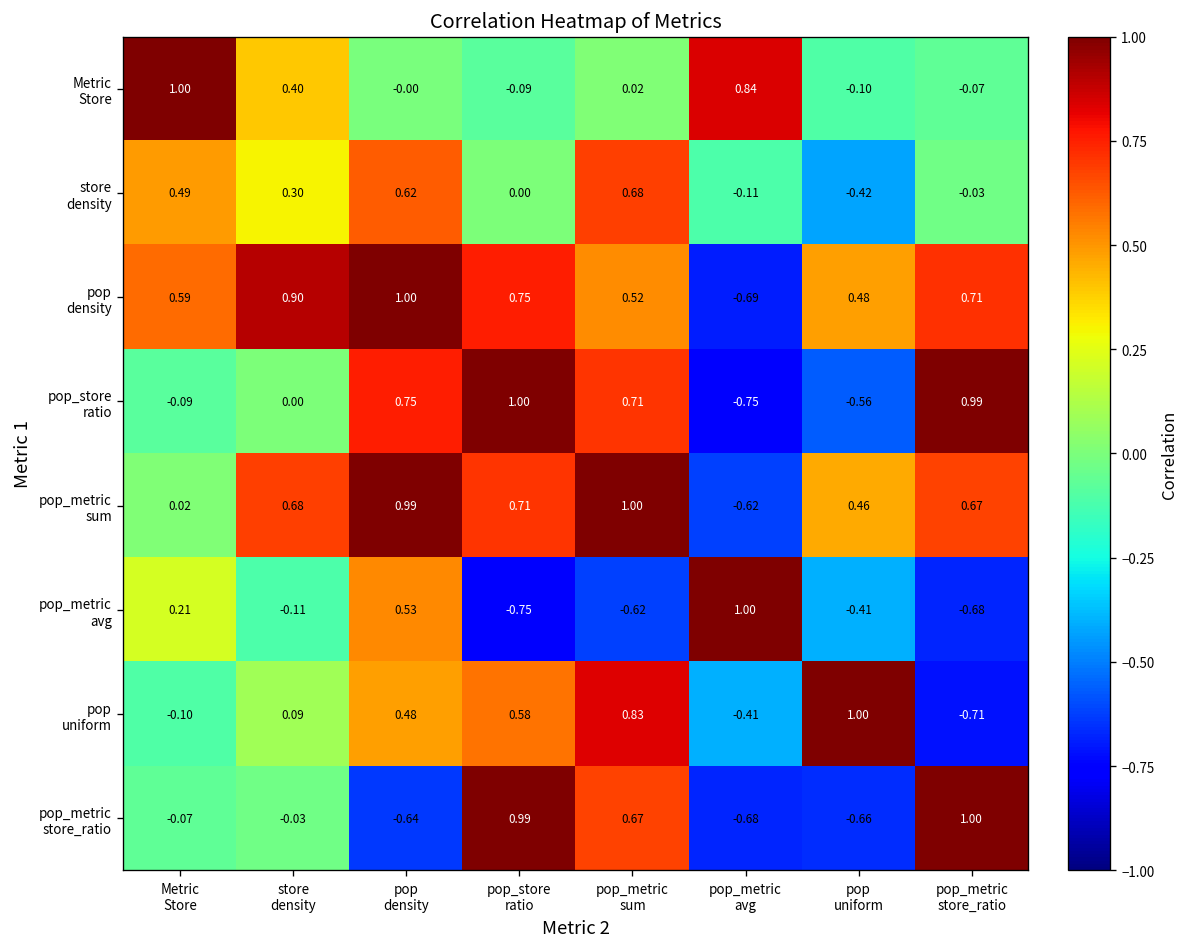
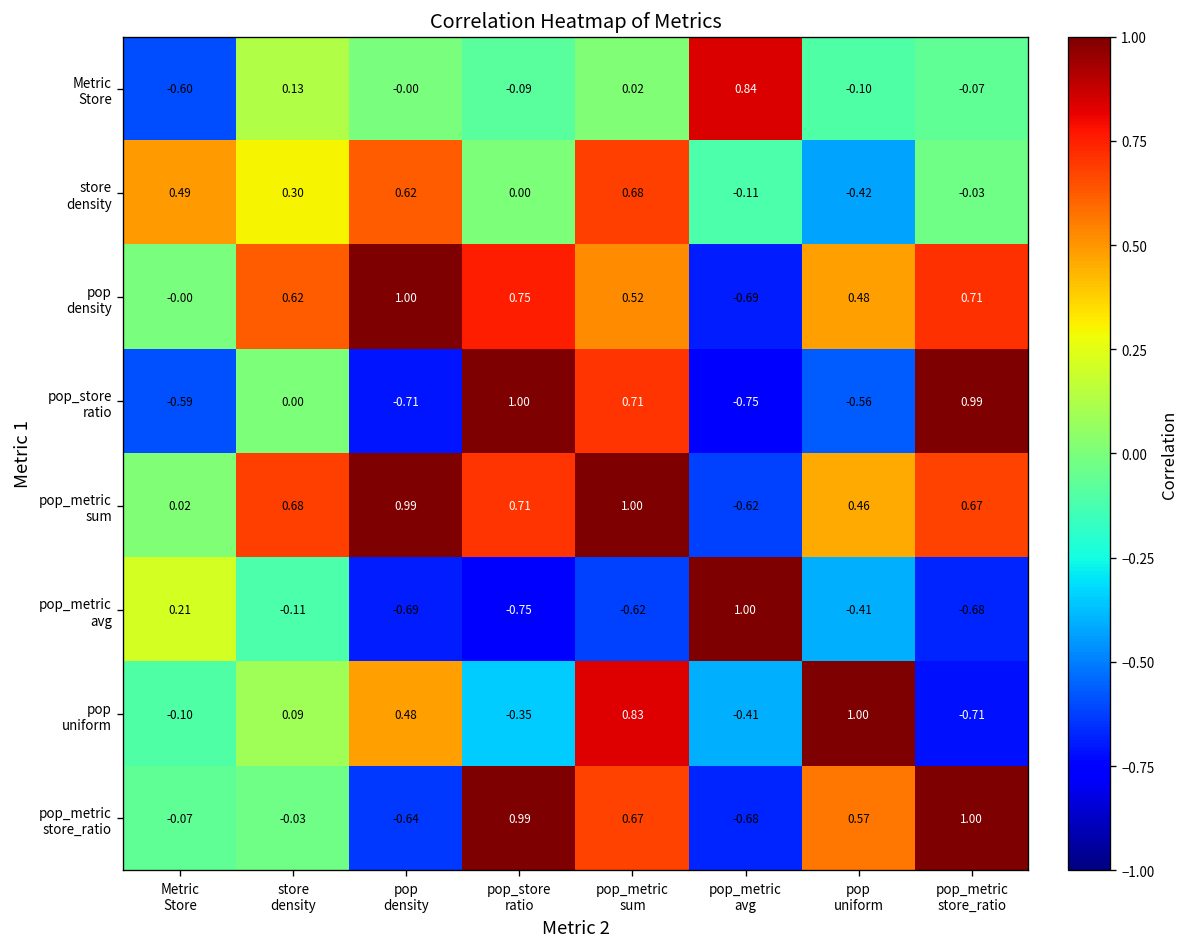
Metric Store, Metric Store: 1.00 -> -0.60
Metric Store, store density: 0.40 -> 0.13
pop density, Metric Store: 0.59 -> -0.00
pop density, store density: 0.90 -> 0.62
pop_store ratio, Metric Store: -0.09 -> -0.59
pop_store ratio, pop density: 0.75 -> -0.71
pop_metric avg, pop density: 0.53 -> -0.69
pop uniform, pop_store ratio: 0.58 -> -0.35
pop_metric store_ratio, pop uniform: -0.66 -> 0.57
